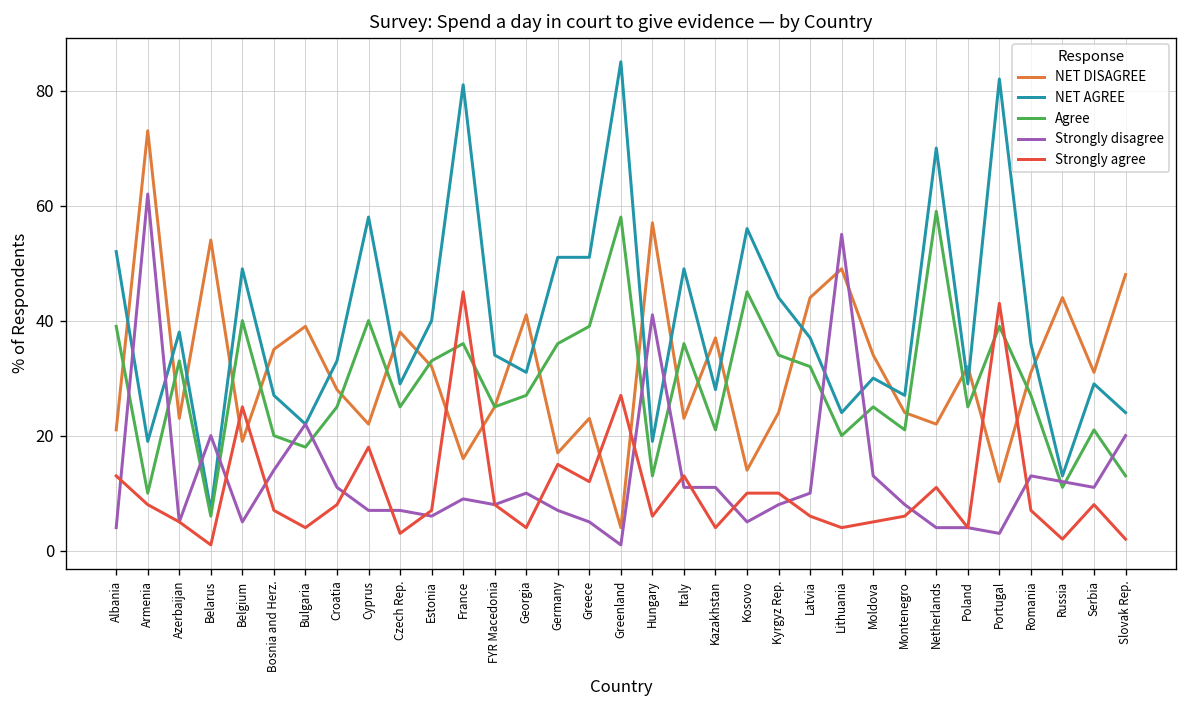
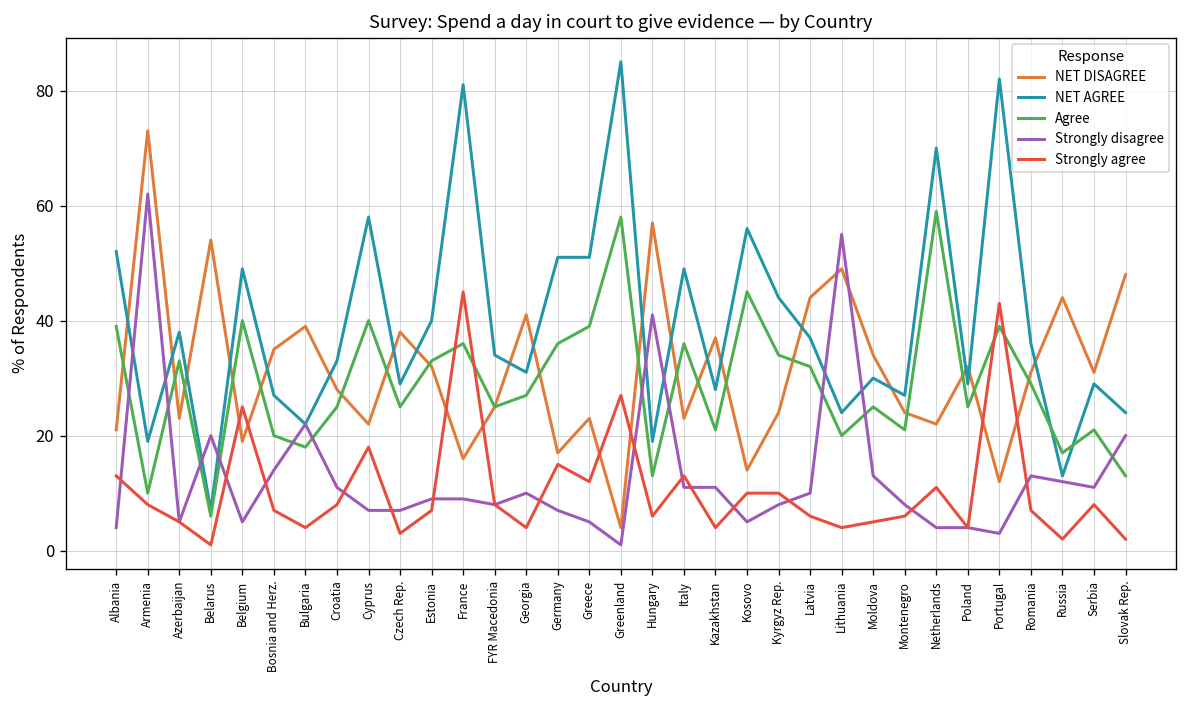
Strongly disagree, Estonia: 6 -> 9
Agree, Romania: 27 -> 29
Agree, Russia: 11 -> 17
